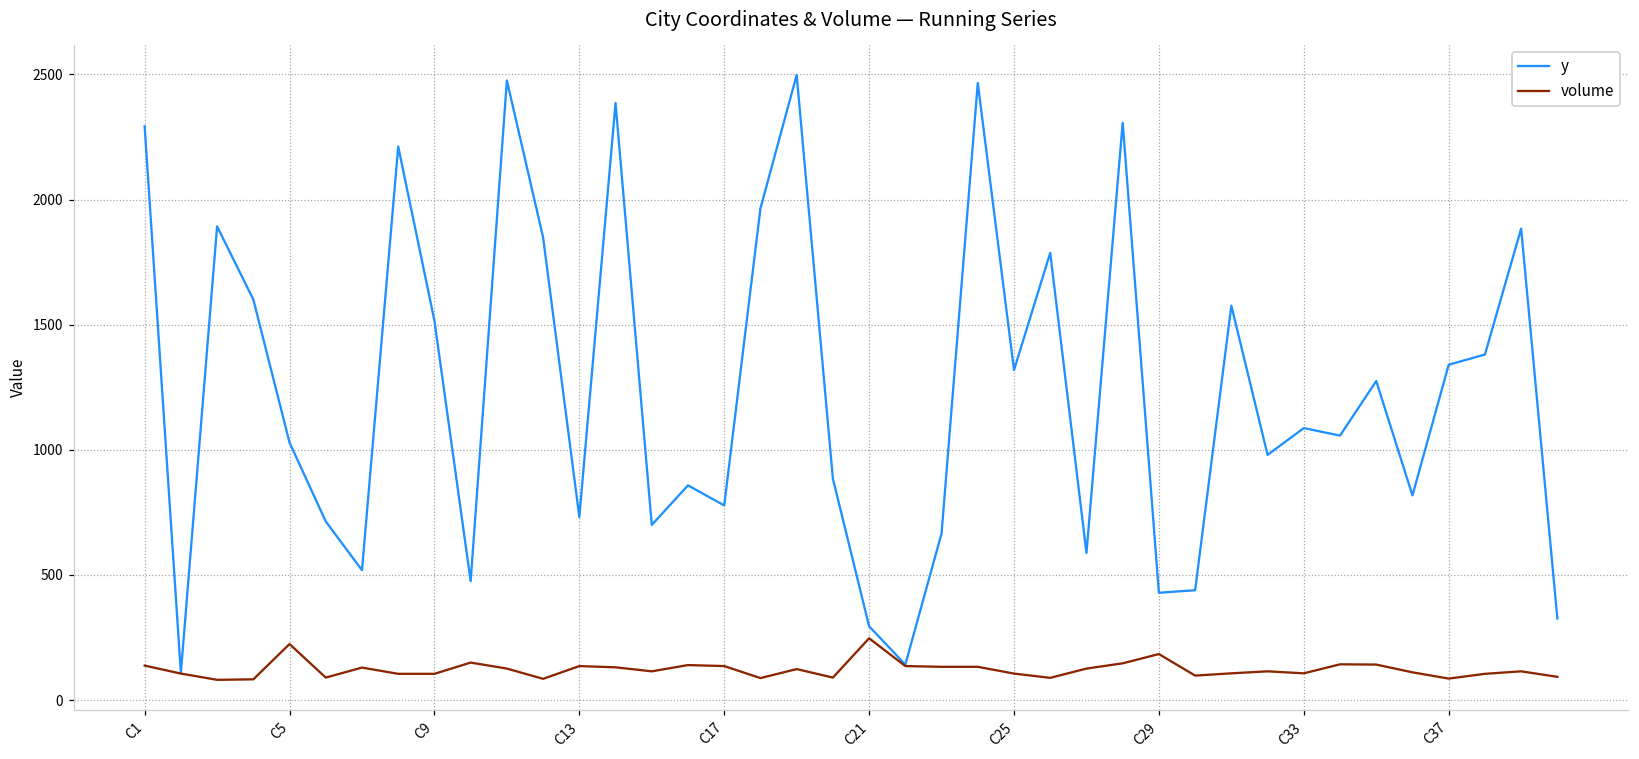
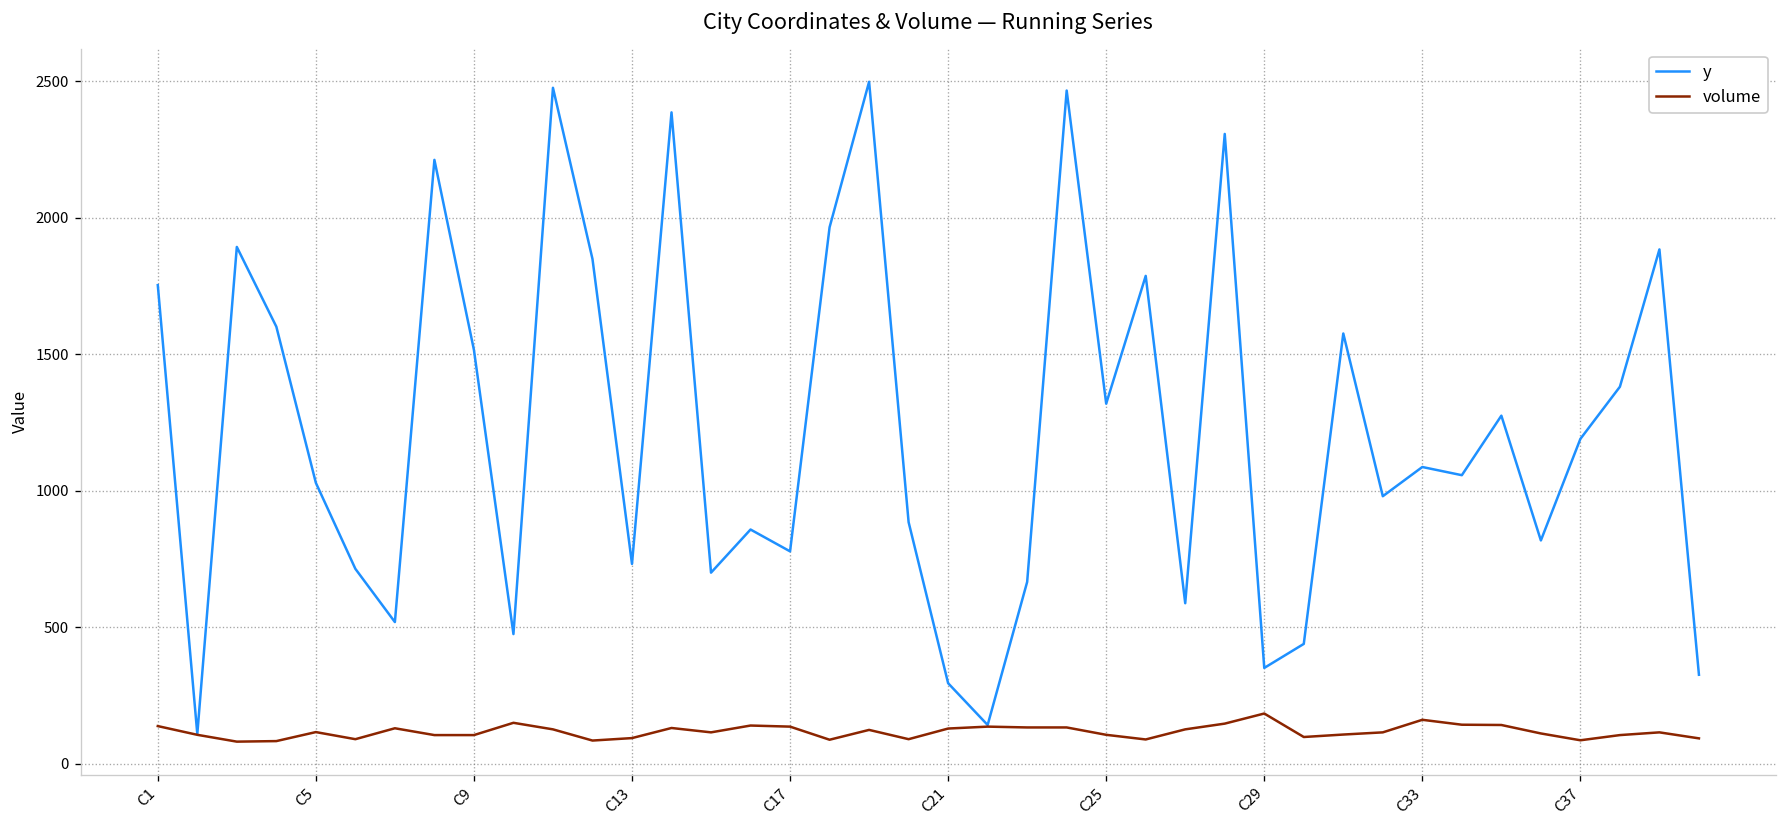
y, C1: 2290 -> 1750
volume, C5: 220 -> 120
volume, C13: 140 -> 90
volume, C21: 250 -> 130
y, C29: 430 -> 350
volume, C33: 110 -> 160
y, C37: 1340 -> 1190
